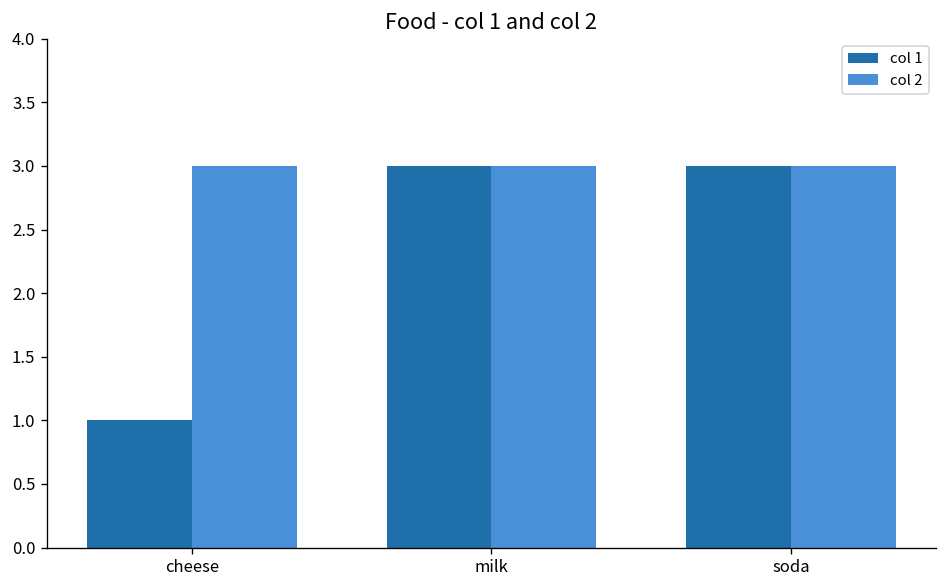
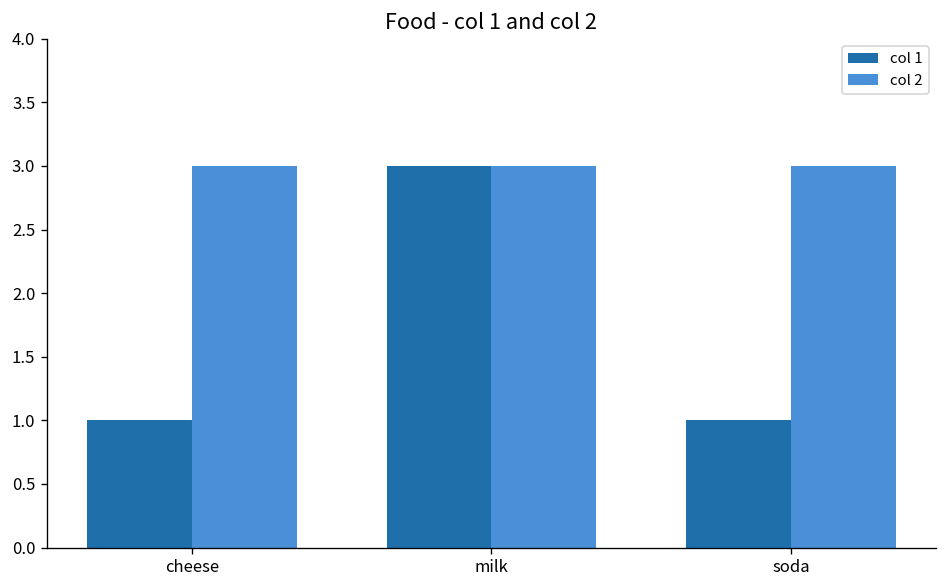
col 1, soda: 3 -> 1
